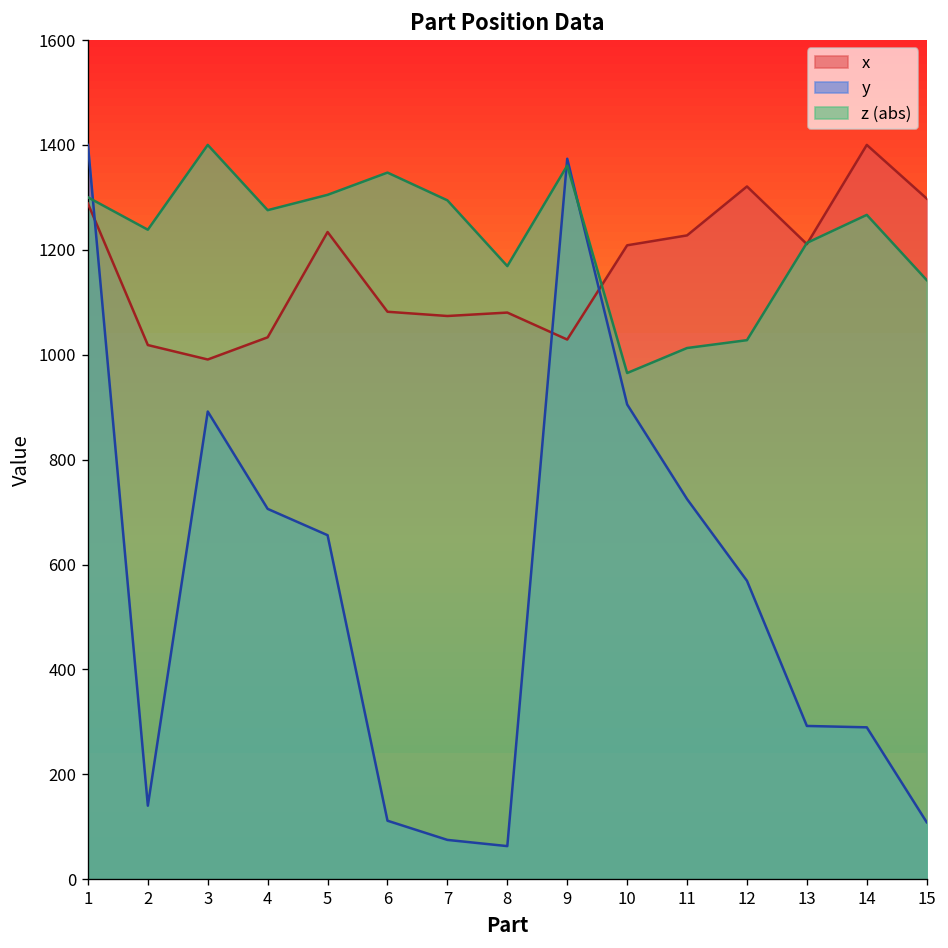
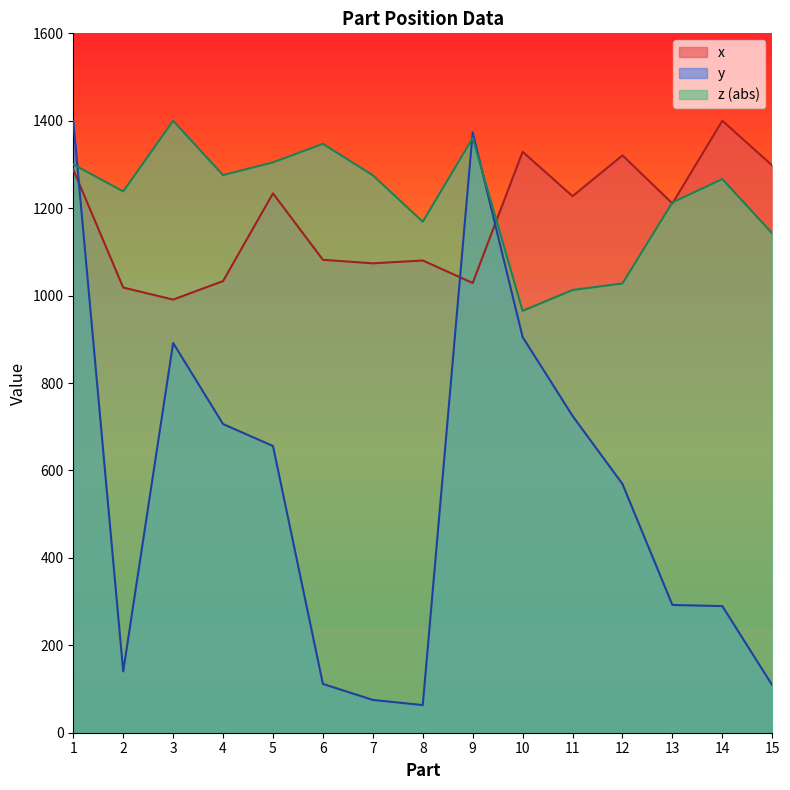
z (abs), 7: 1290 -> 1280
x, 10: 1210 -> 1330
